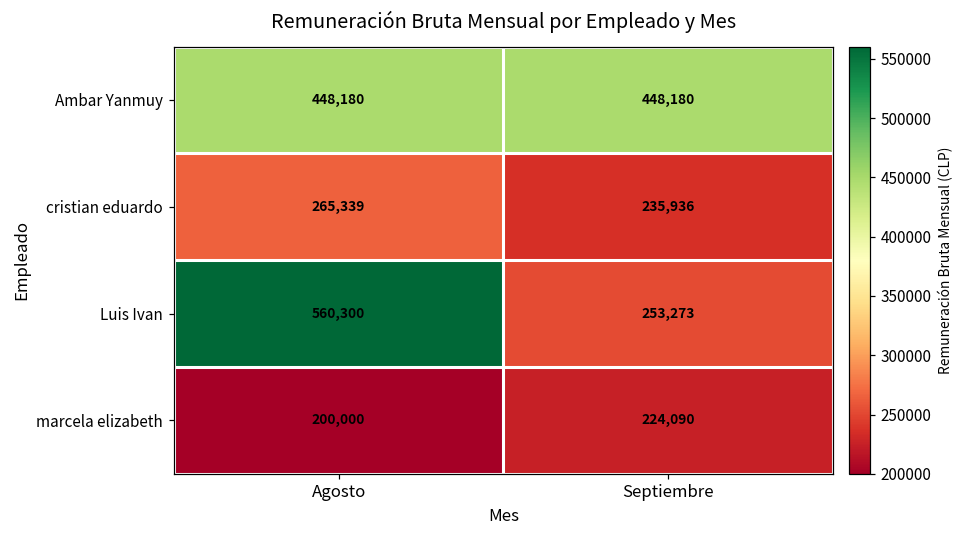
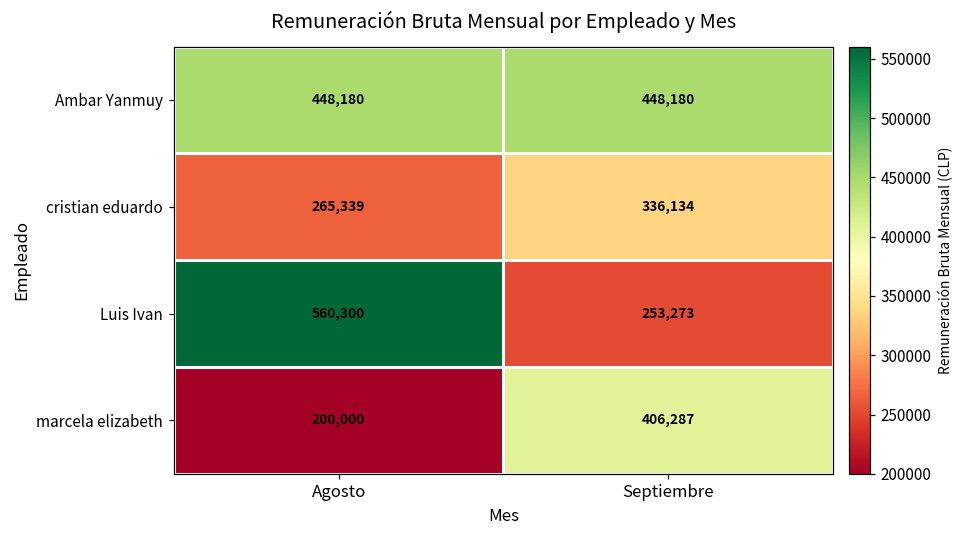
cristian eduardo, Septiembre: 235,936 -> 336,134
marcela elizabeth, Septiembre: 224,090 -> 406,287
